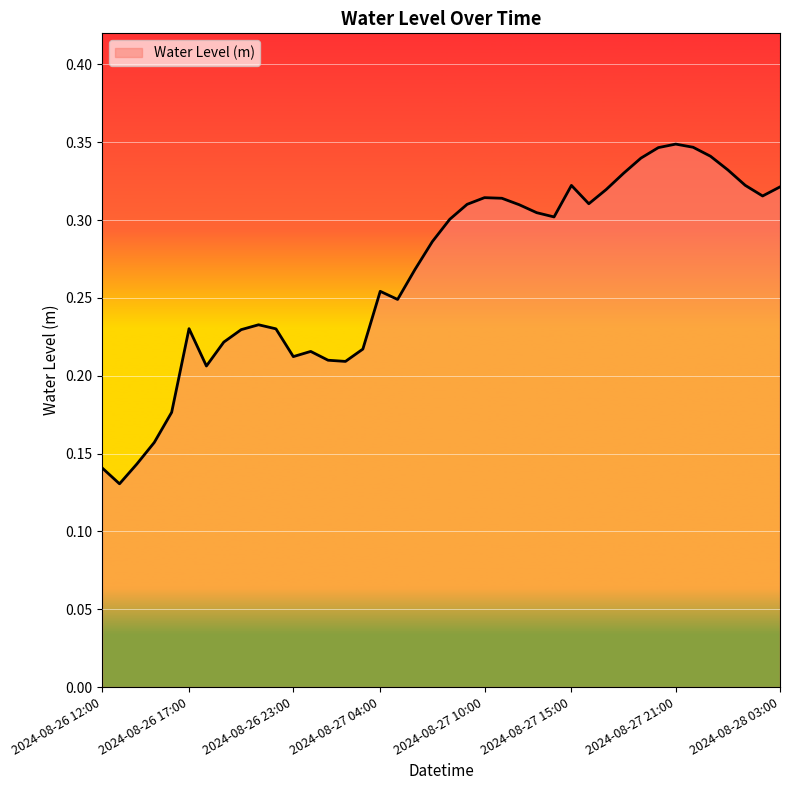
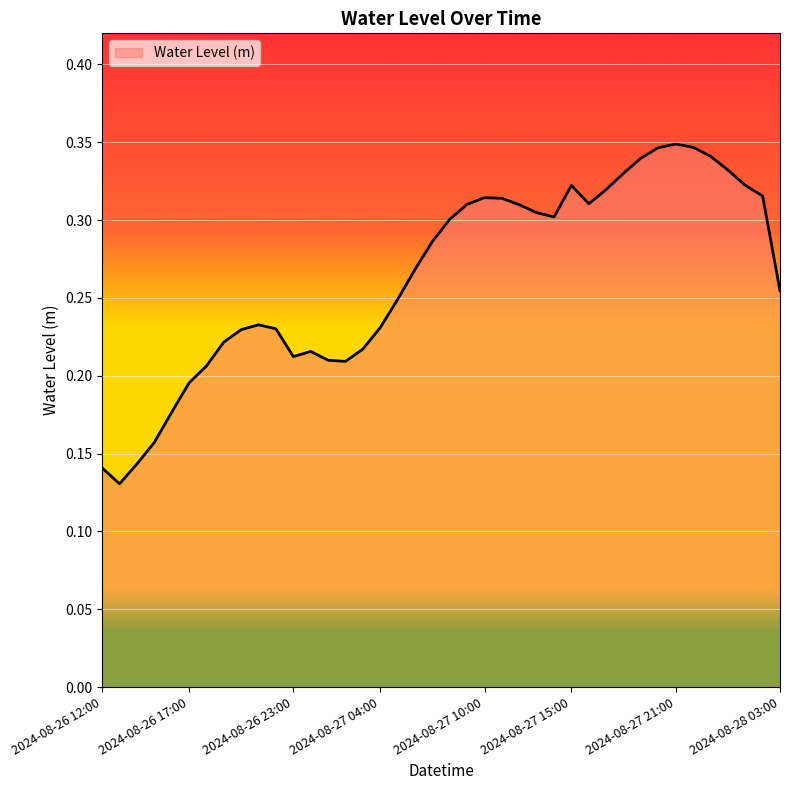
2024-08-26 17:00: 0.230 -> 0.195
2024-08-27 04:00: 0.254 -> 0.231
2024-08-28 03:00: 0.321 -> 0.255
